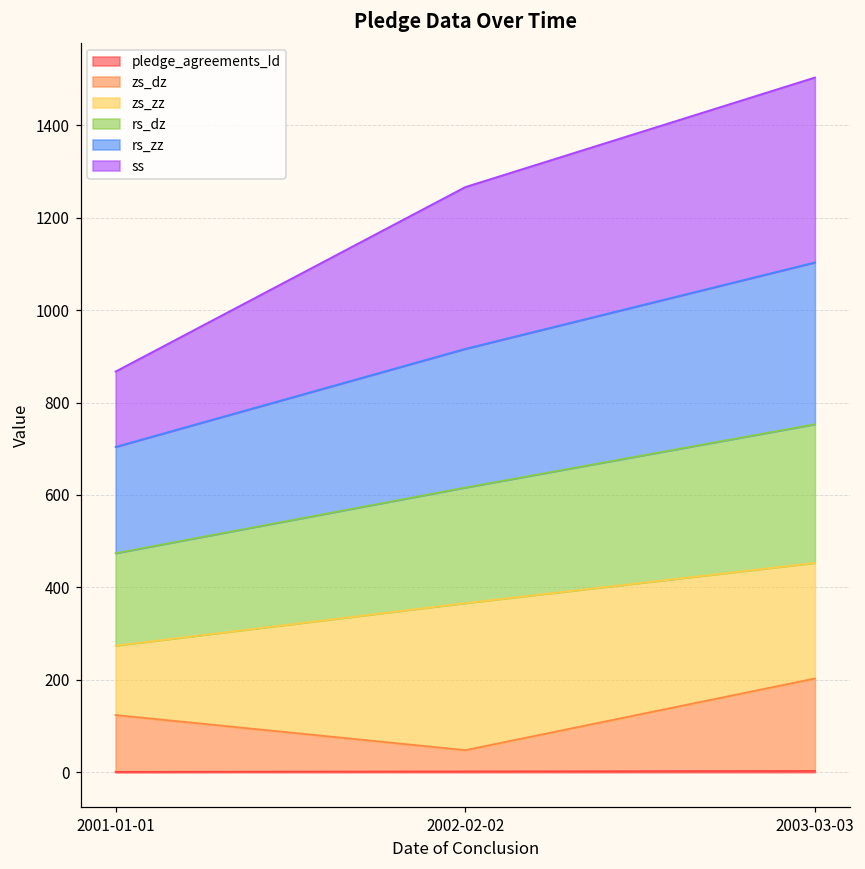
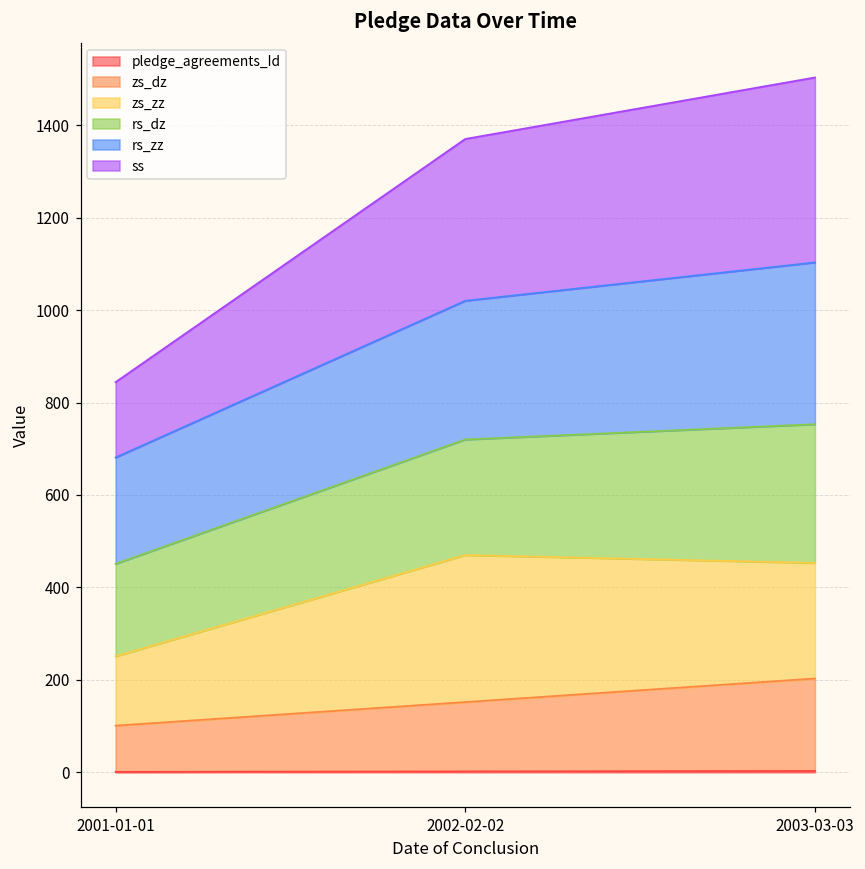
zs_dz, 2001-01-01: 120 -> 100
zs_dz, 2002-02-02: 50 -> 150
